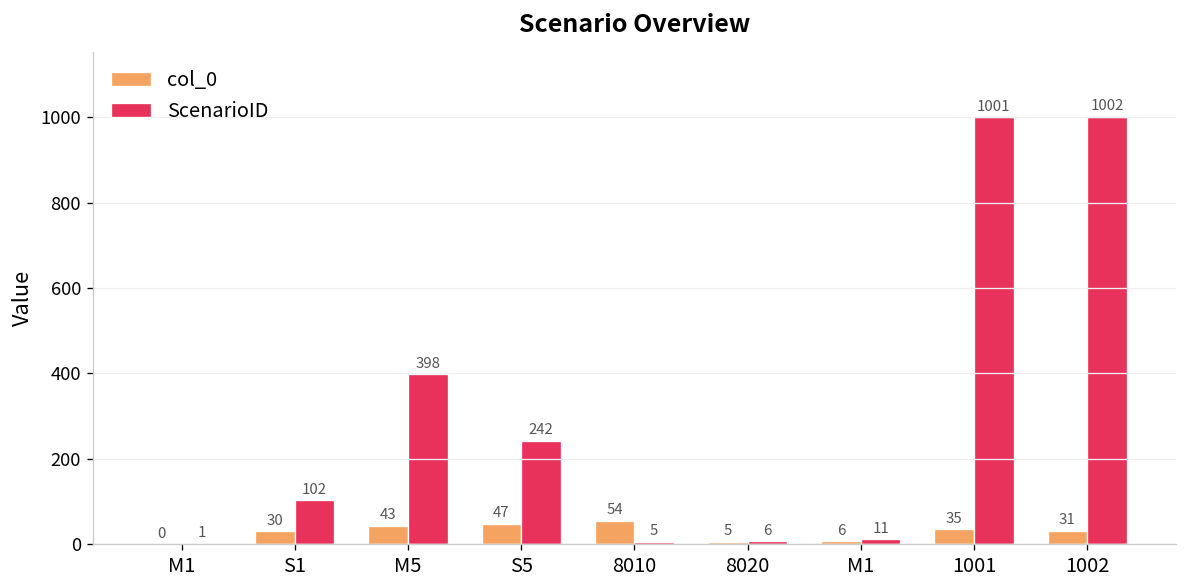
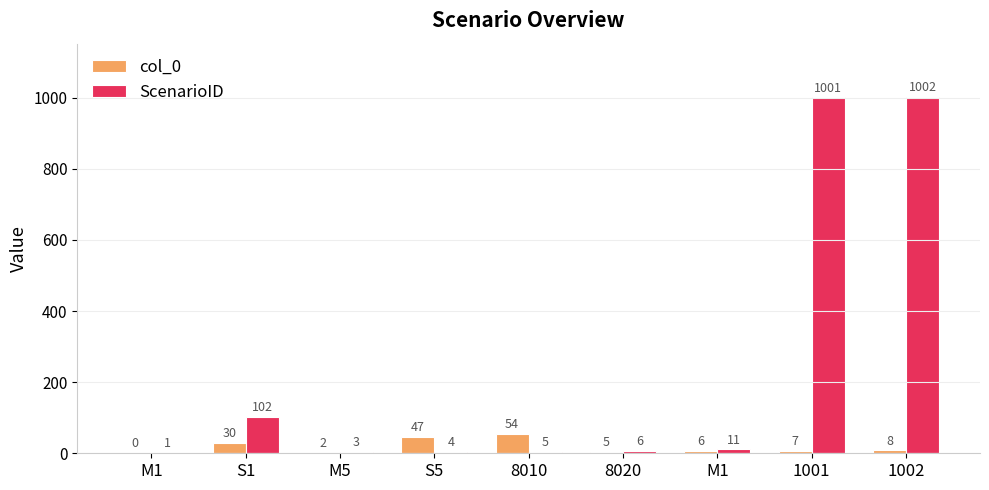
col_0, M5: 43 -> 2
ScenarioID, M5: 398 -> 3
ScenarioID, S5: 242 -> 4
col_0, 1001: 35 -> 7
col_0, 1002: 31 -> 8
